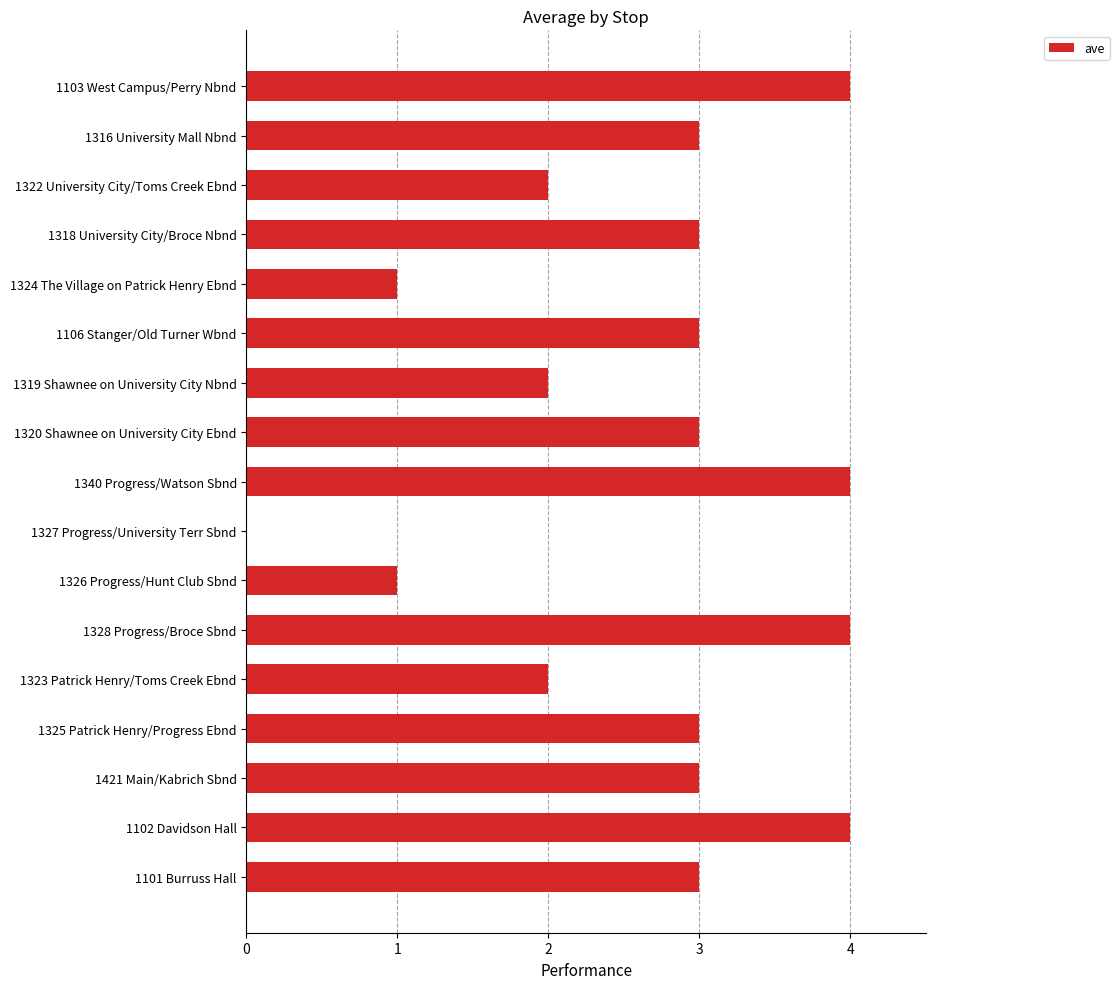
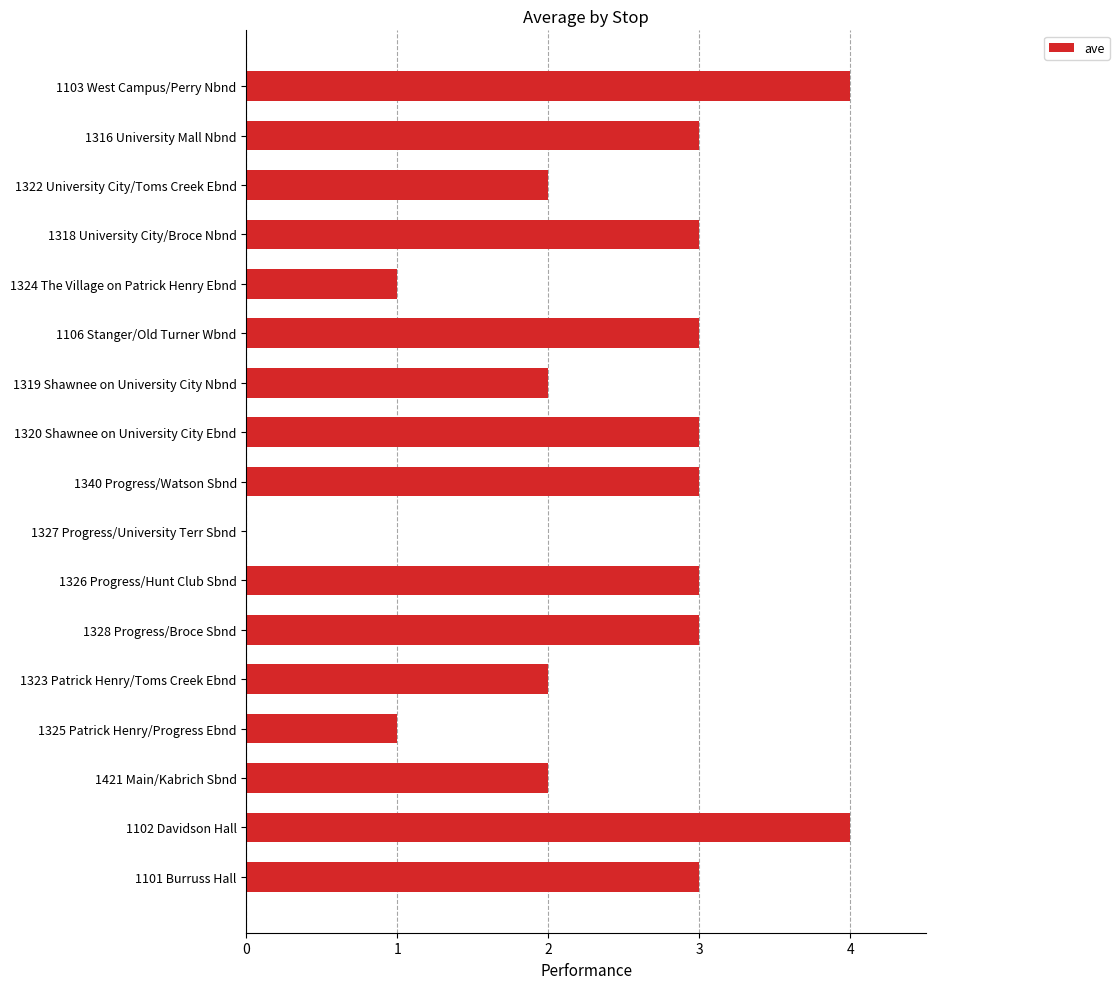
1340 Progress/Watson Sbnd: 4 -> 3
1326 Progress/Hunt Club Sbnd: 1 -> 3
1328 Progress/Broce Sbnd: 4 -> 3
1325 Patrick Henry/Progress Ebnd: 3 -> 1
1421 Main/Kabrich Sbnd: 3 -> 2
